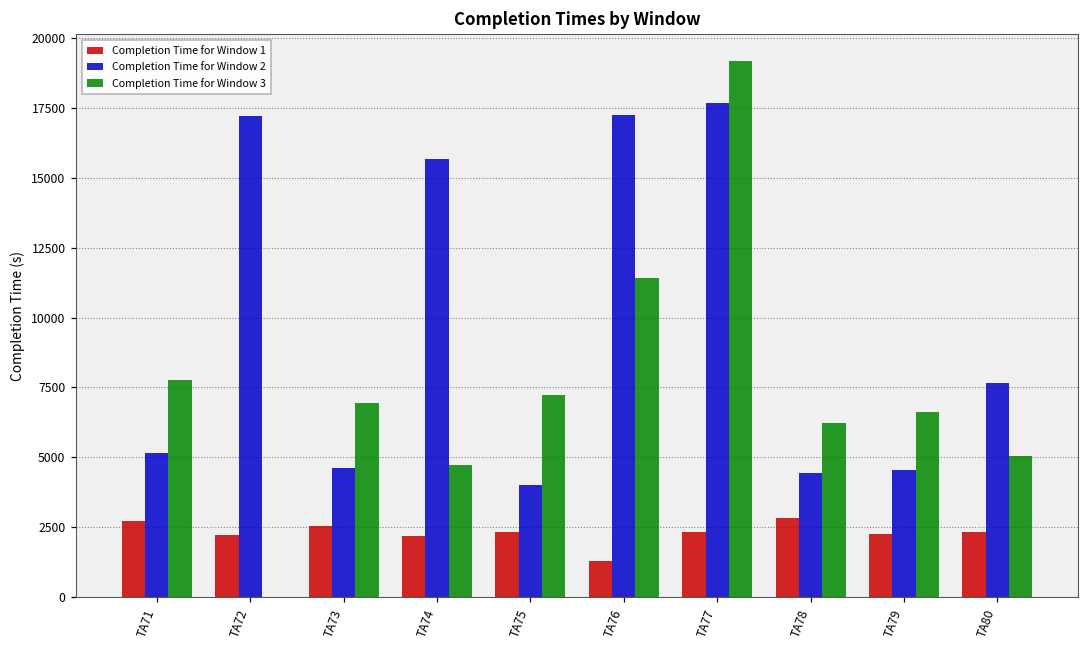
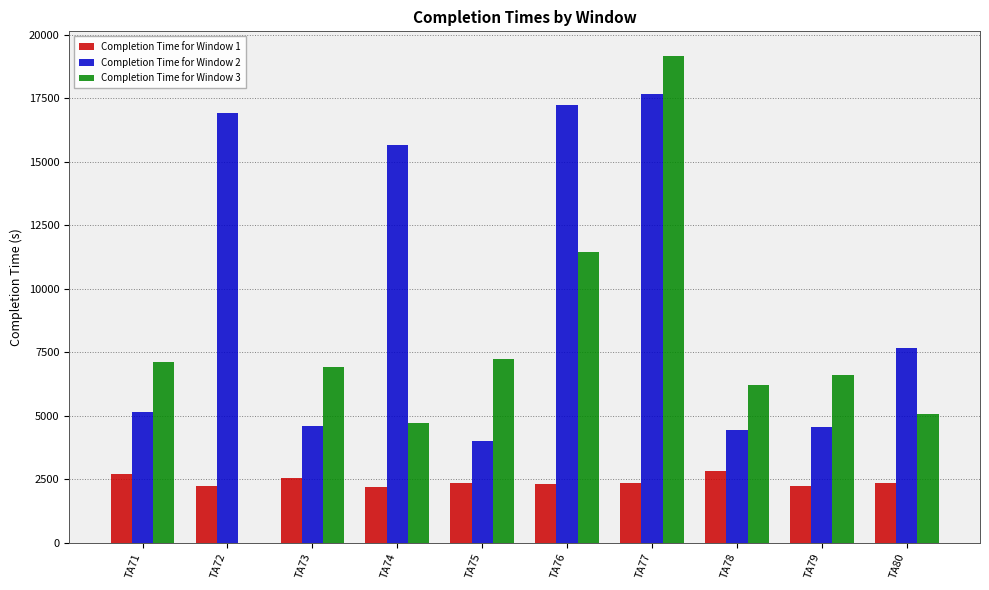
Completion Time for Window 3, TA71: 7800 -> 7100
Completion Time for Window 2, TA72: 17200 -> 16900
Completion Time for Window 1, TA76: 1300 -> 2300
